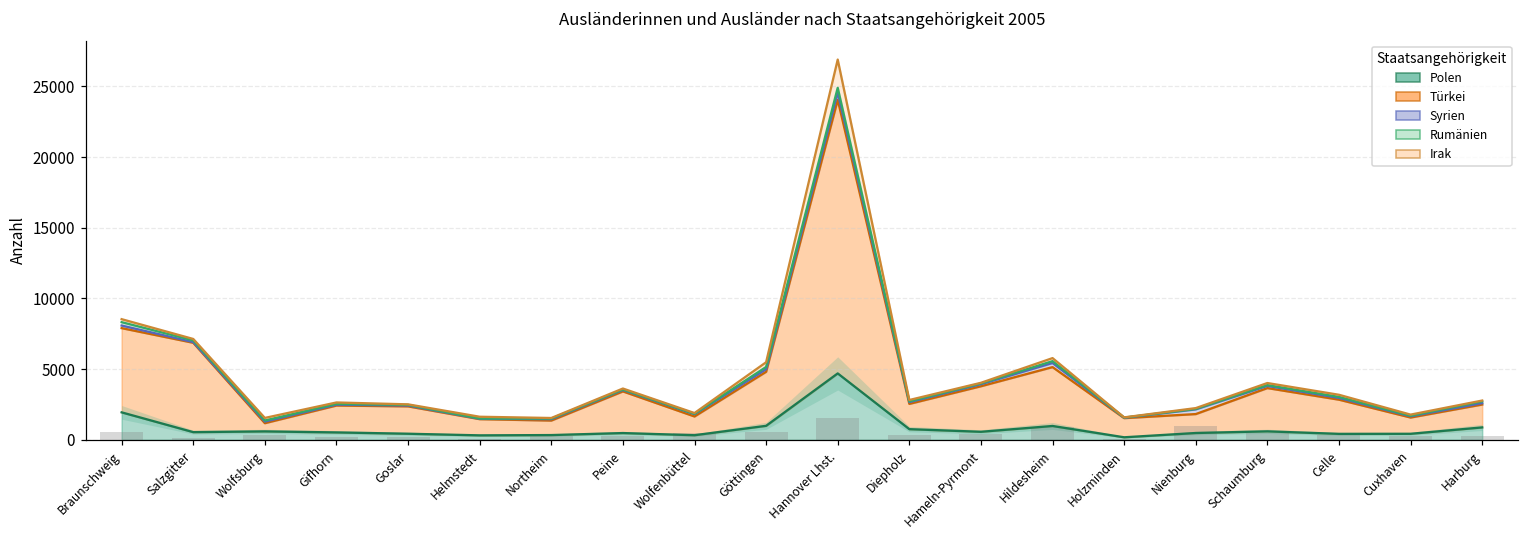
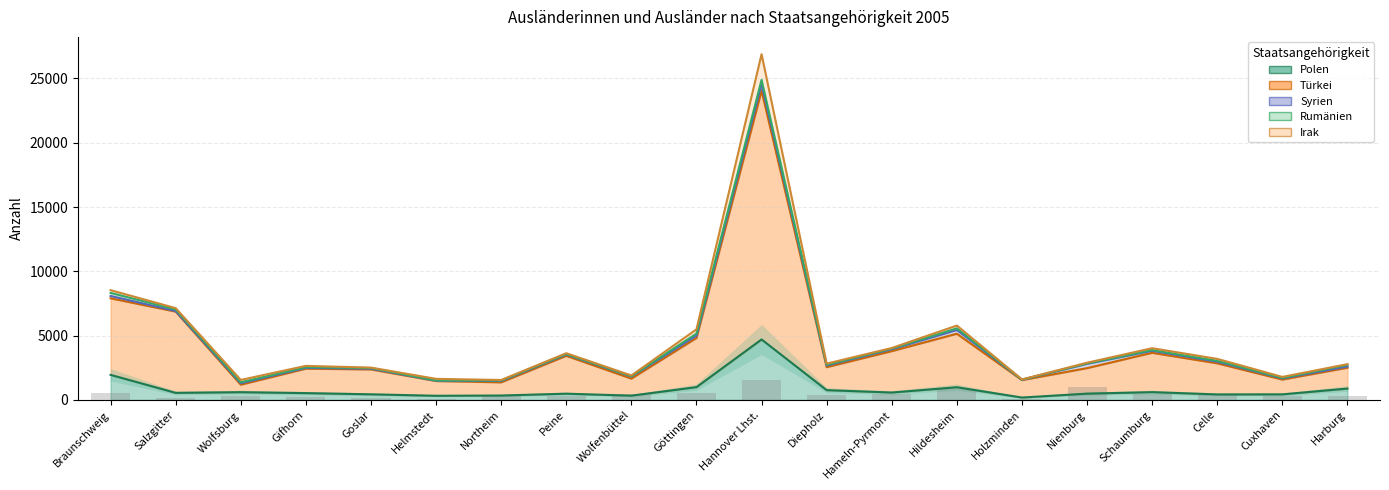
Türkei, Nienburg: 1300 -> 2000
